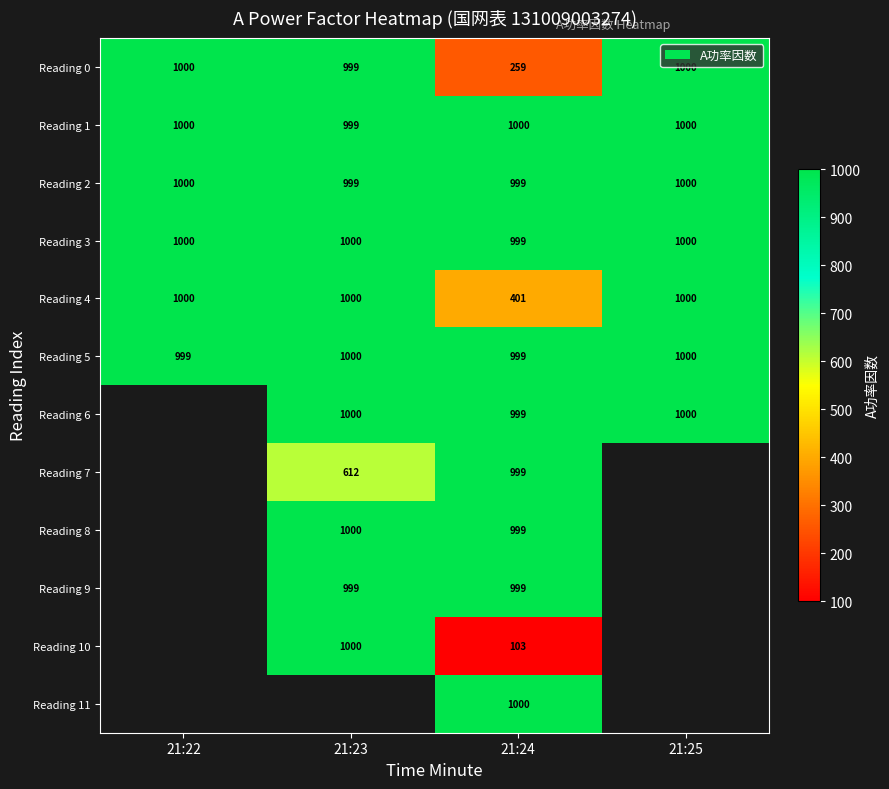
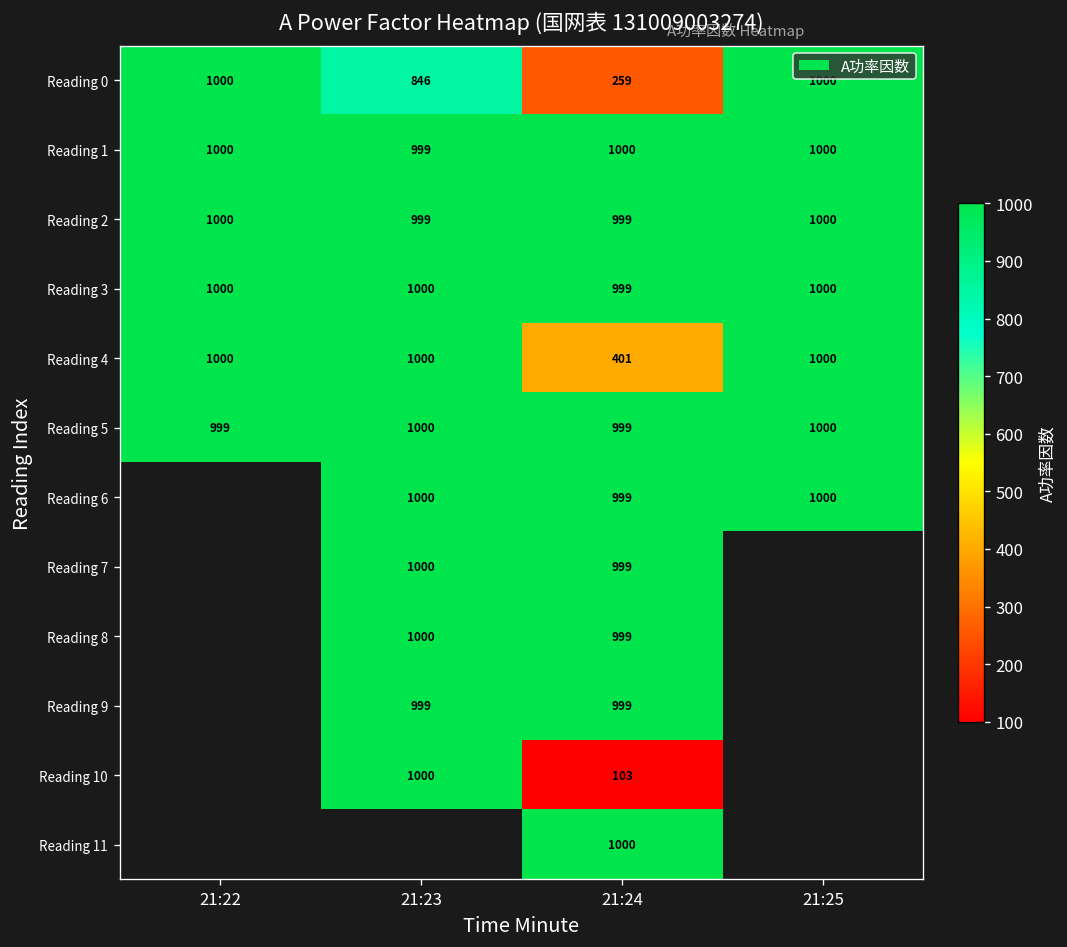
Reading 0, 21:23: 999 -> 846
Reading 7, 21:23: 612 -> 1000
